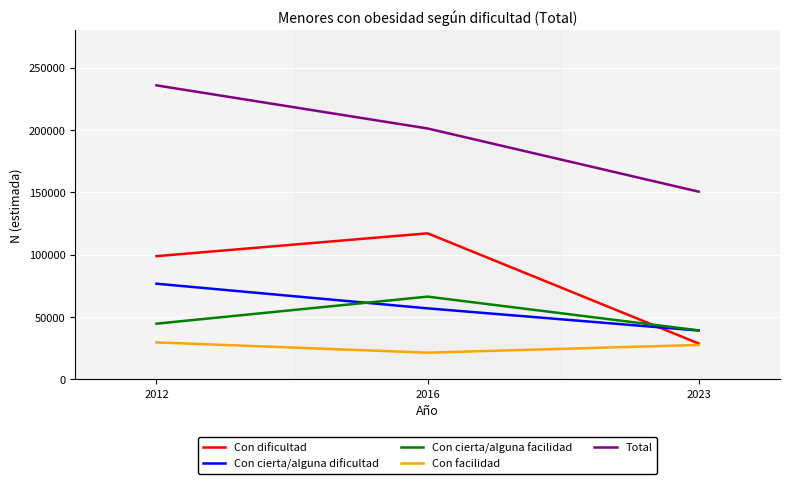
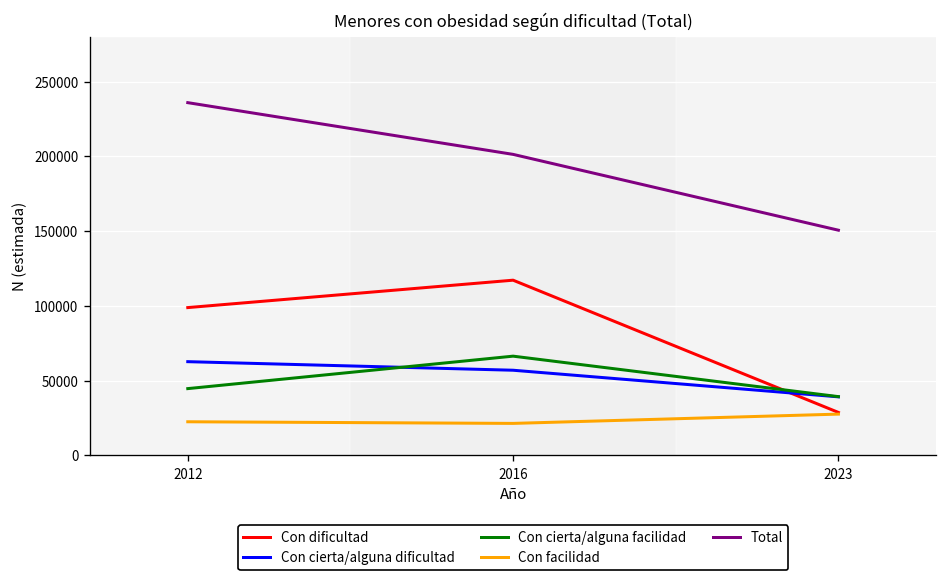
Con cierta/alguna dificultad, 2012: 77000 -> 63000
Con facilidad, 2012: 30000 -> 23000
